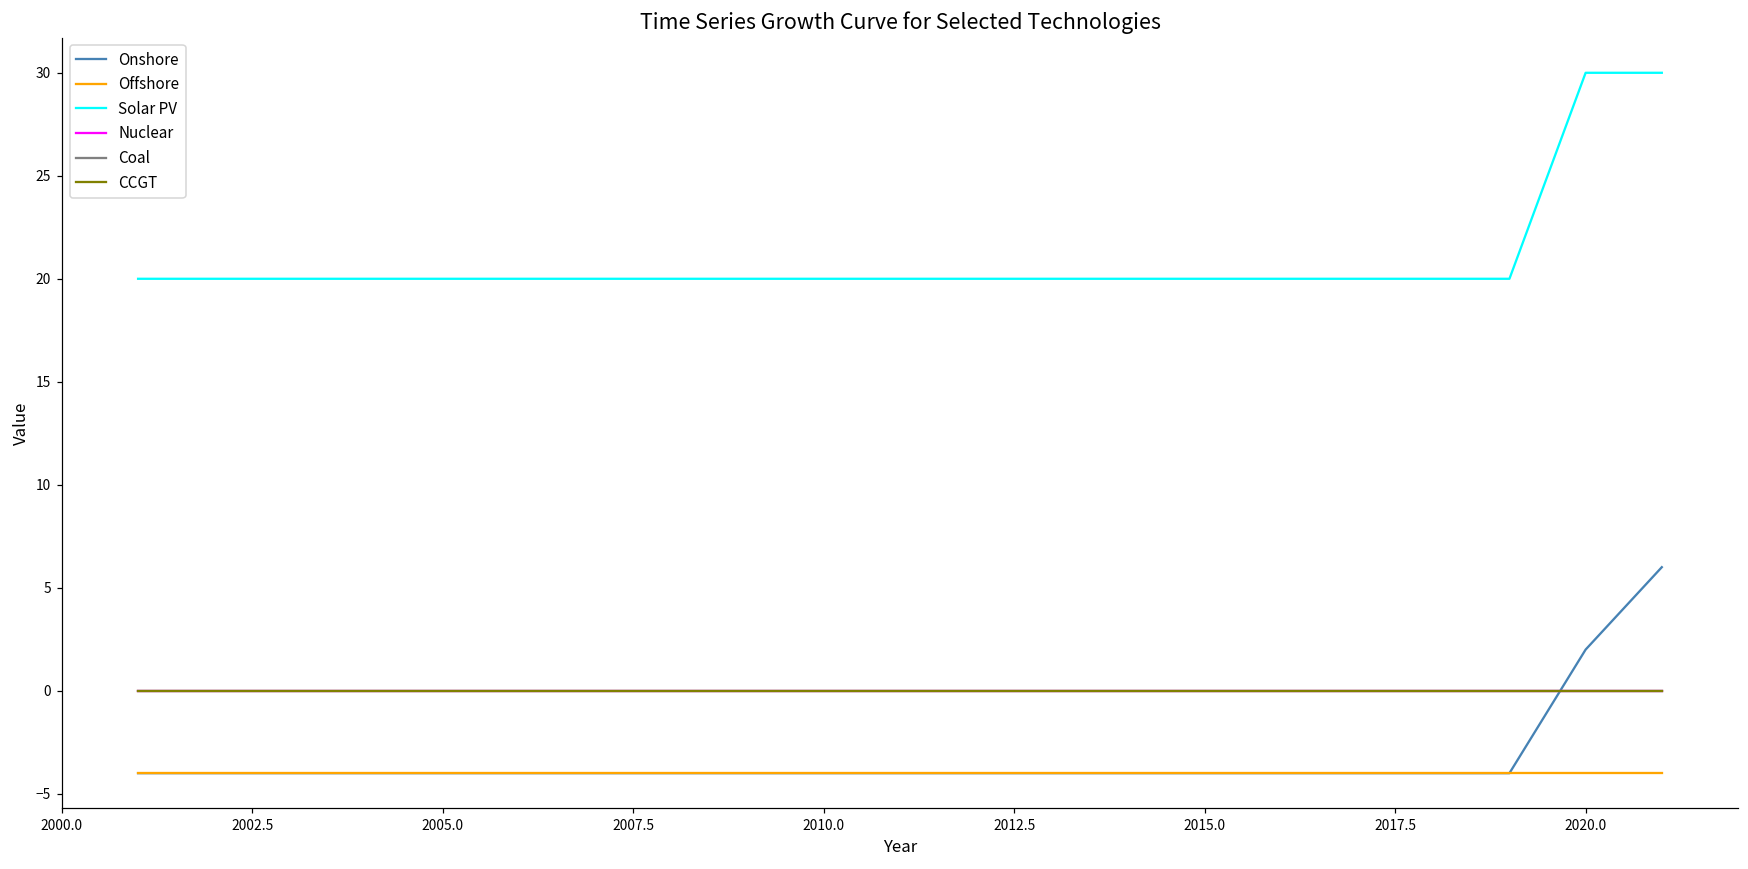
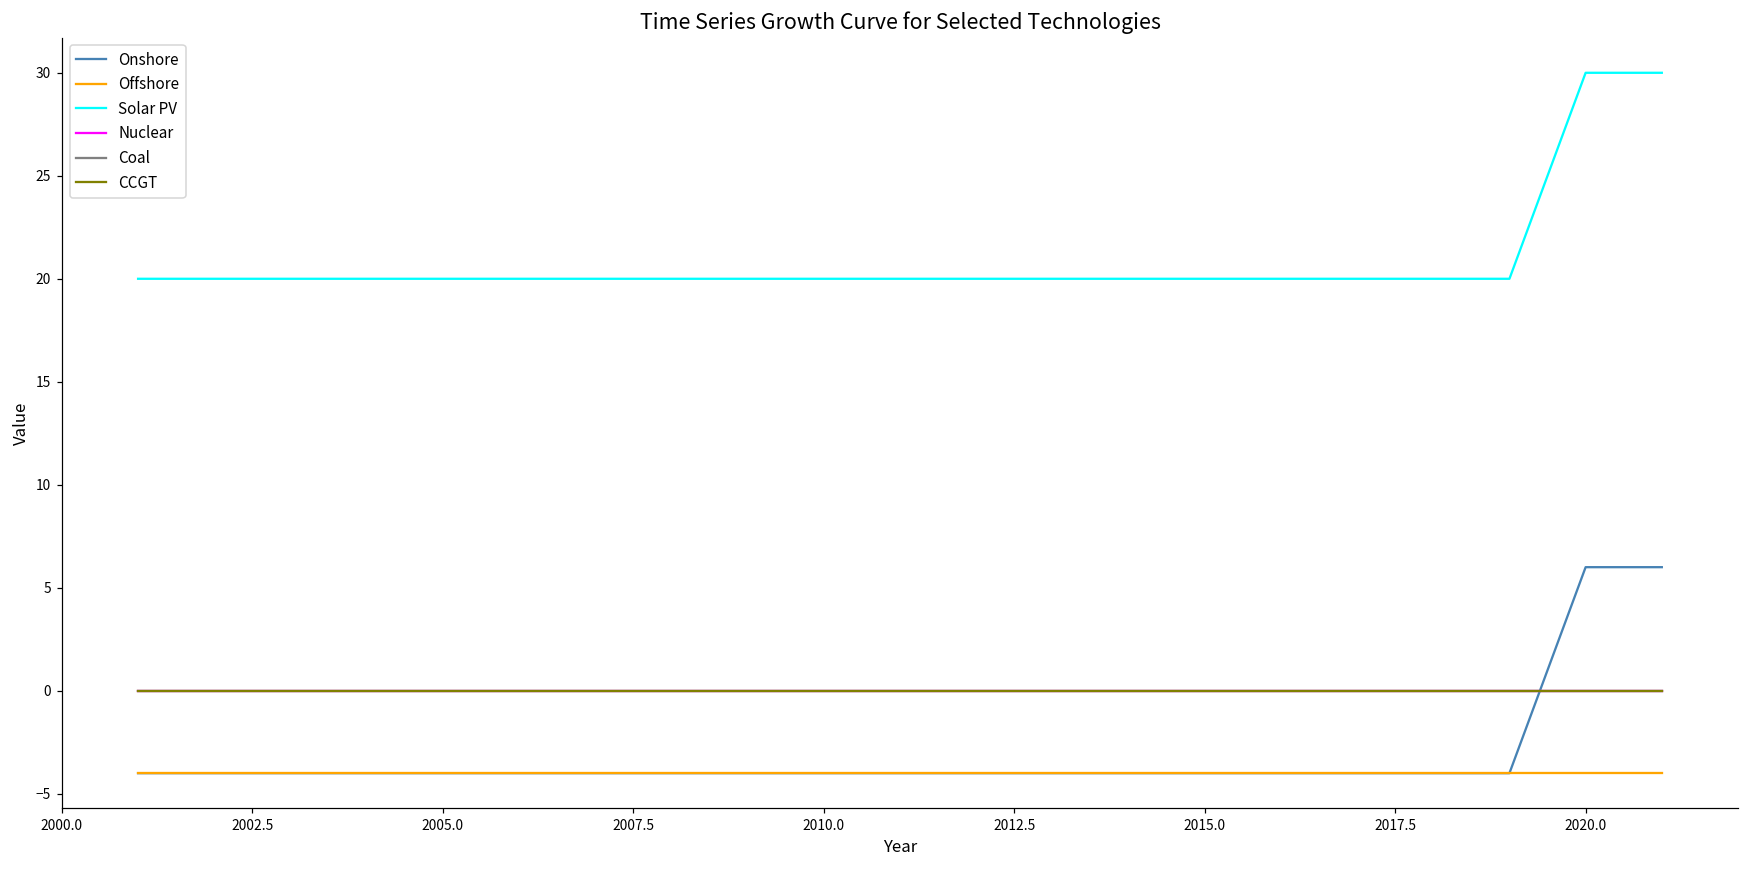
Onshore, 2020.0: 2 -> 6
